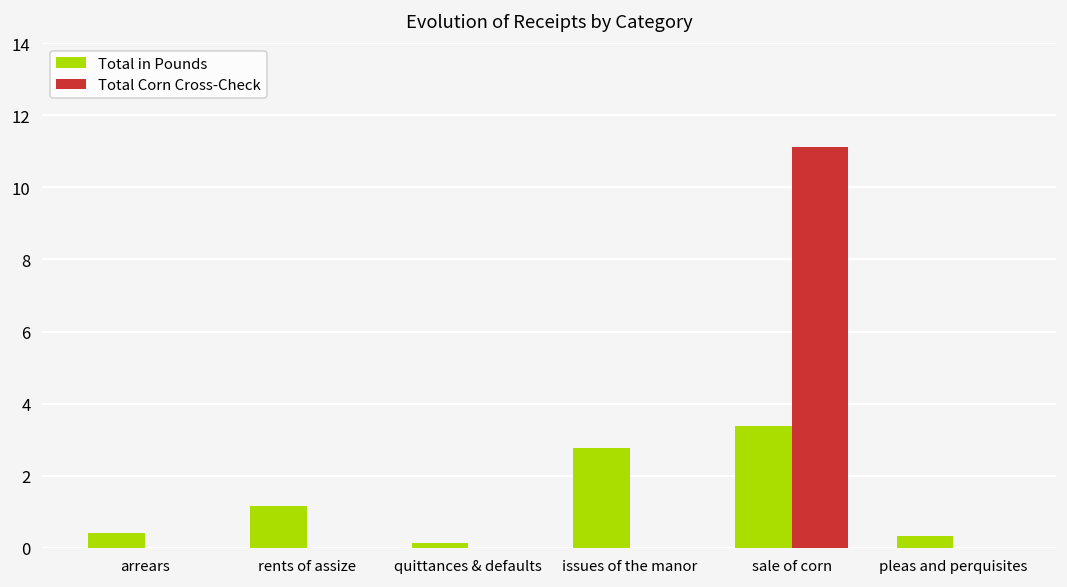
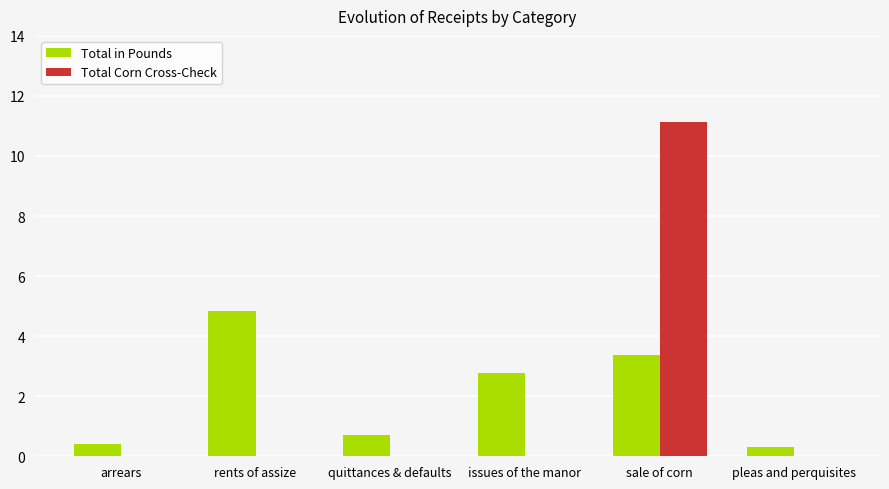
Total in Pounds, rents of assize: 1.2 -> 4.8
Total in Pounds, quittances & defaults: 0.1 -> 0.7
